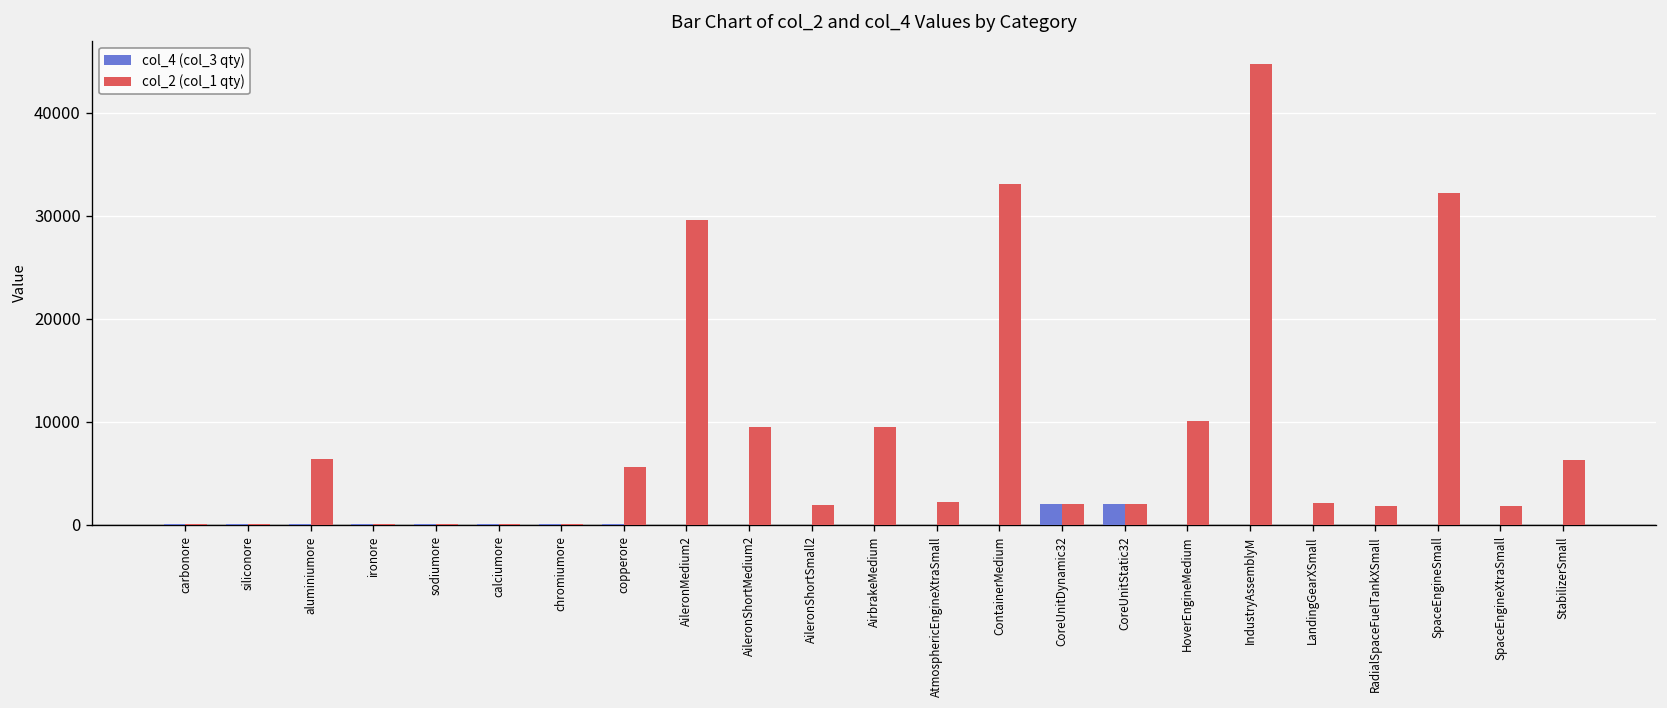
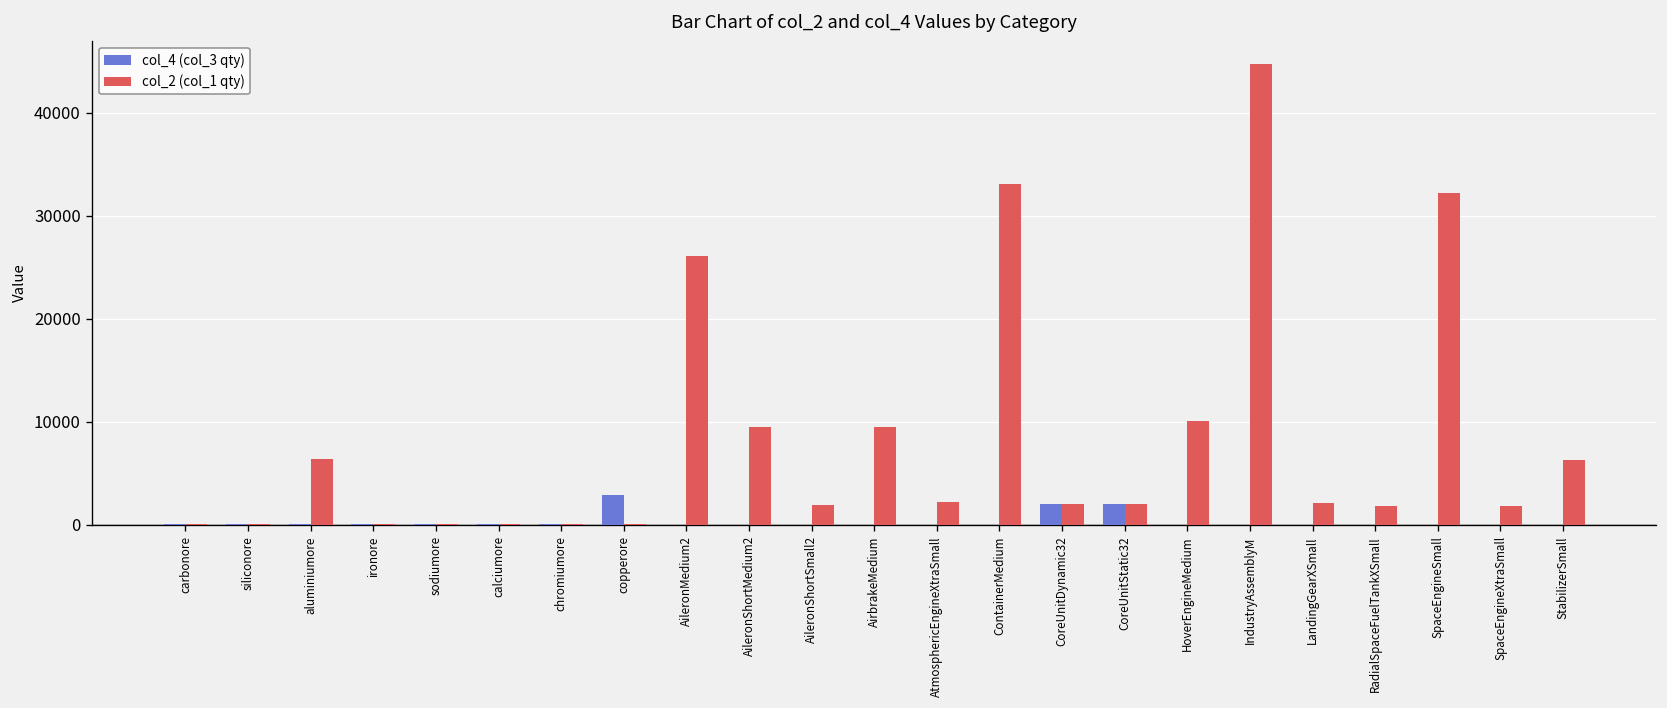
col_4 (col_3 qty), copperore: 0 -> 3000
col_2 (col_1 qty), copperore: 6000 -> 0
col_2 (col_1 qty), AileronMedium2: 30000 -> 26000
